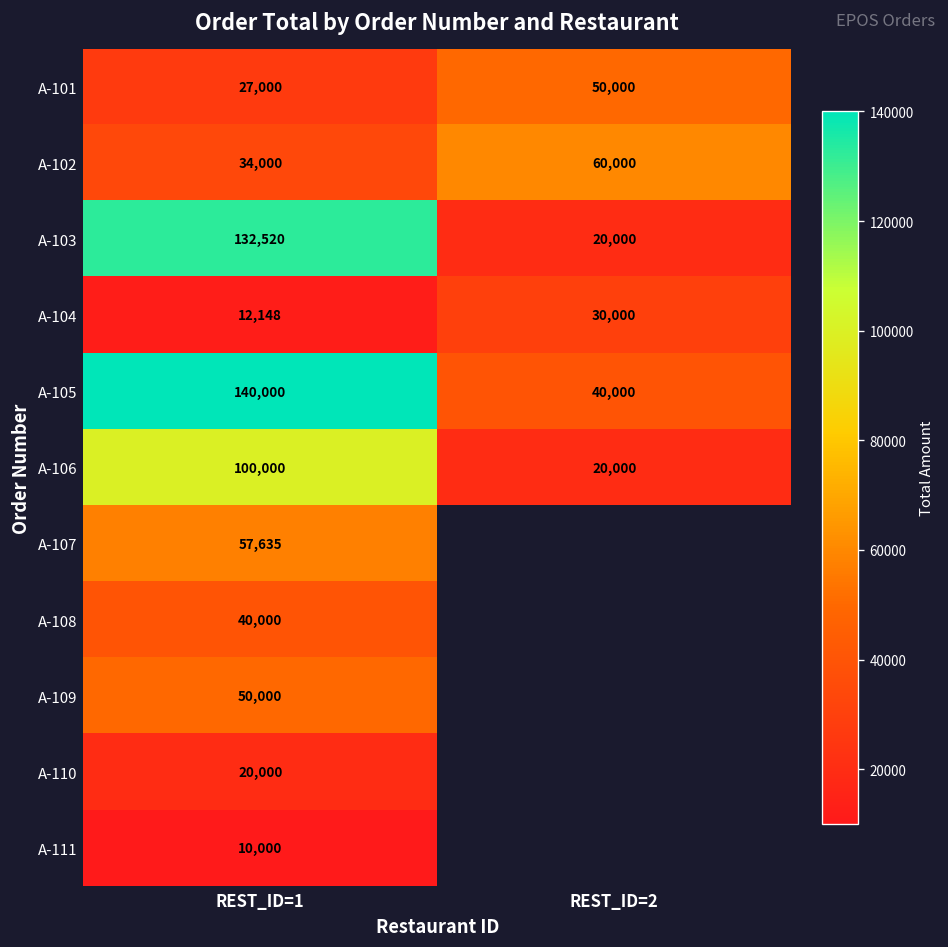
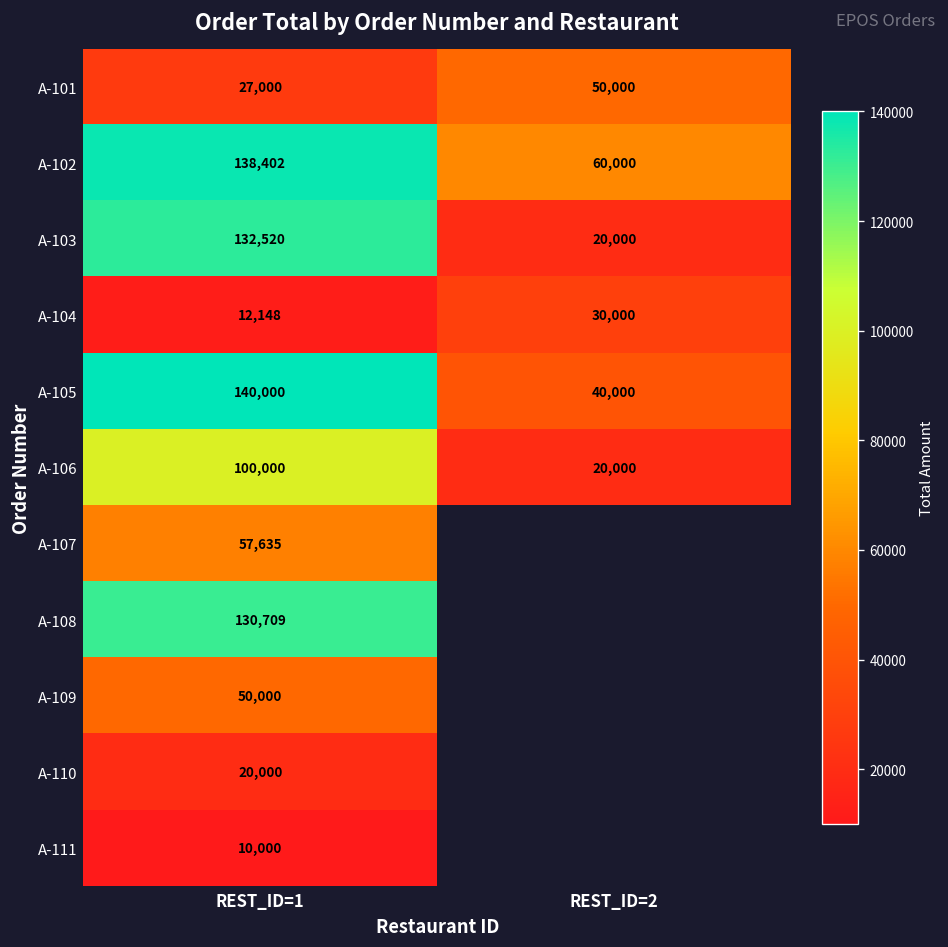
A-102, REST_ID=1: 34,000 -> 138,402
A-108, REST_ID=1: 40,000 -> 130,709
